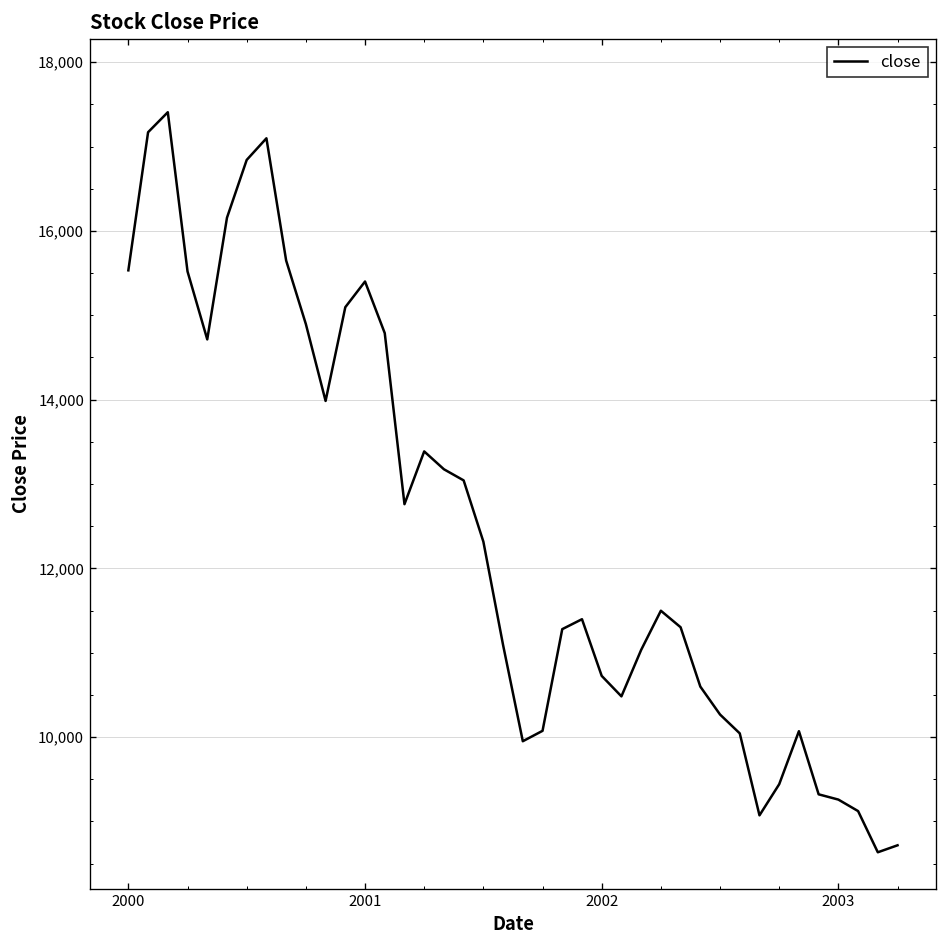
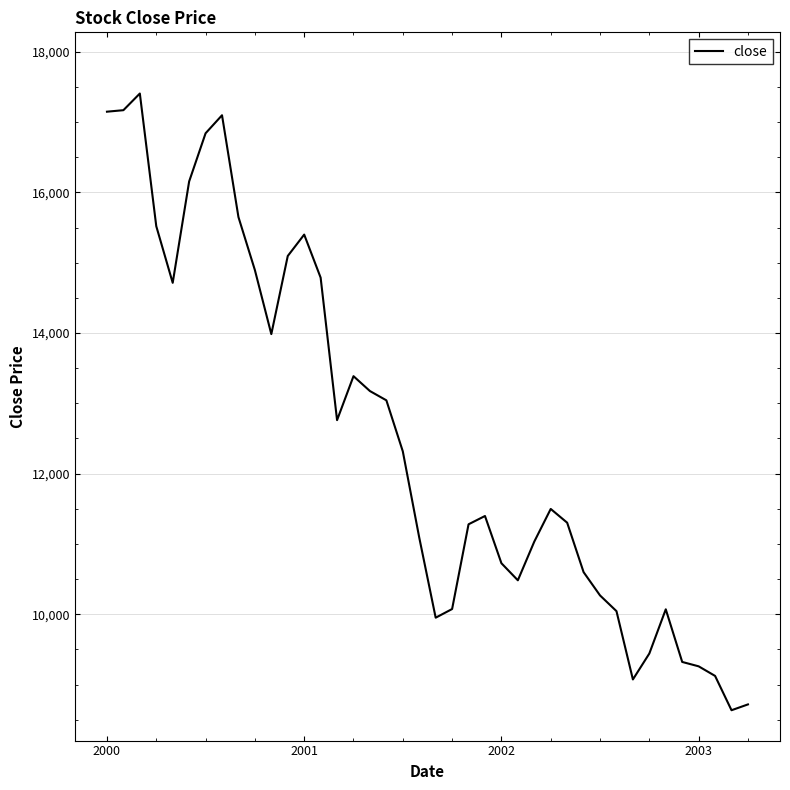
2000: 15,500 -> 17,100
